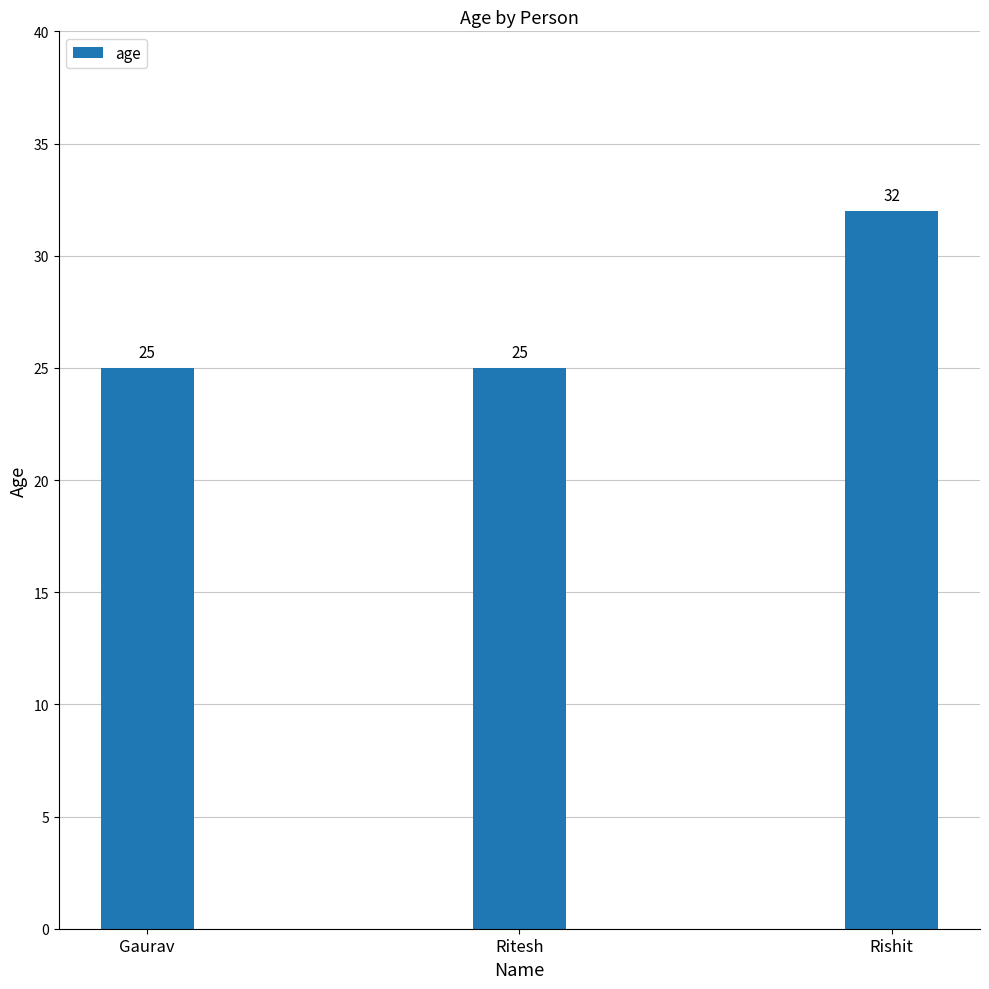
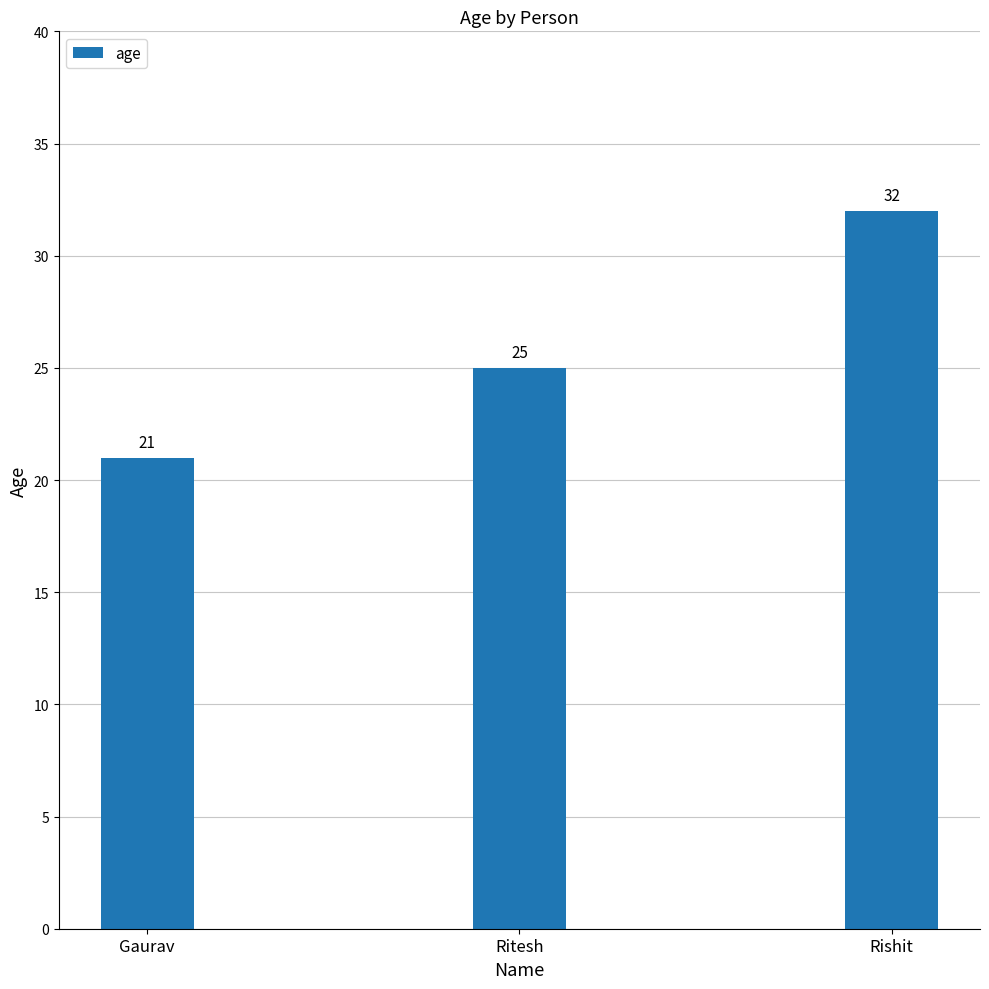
Gaurav: 25 -> 21
